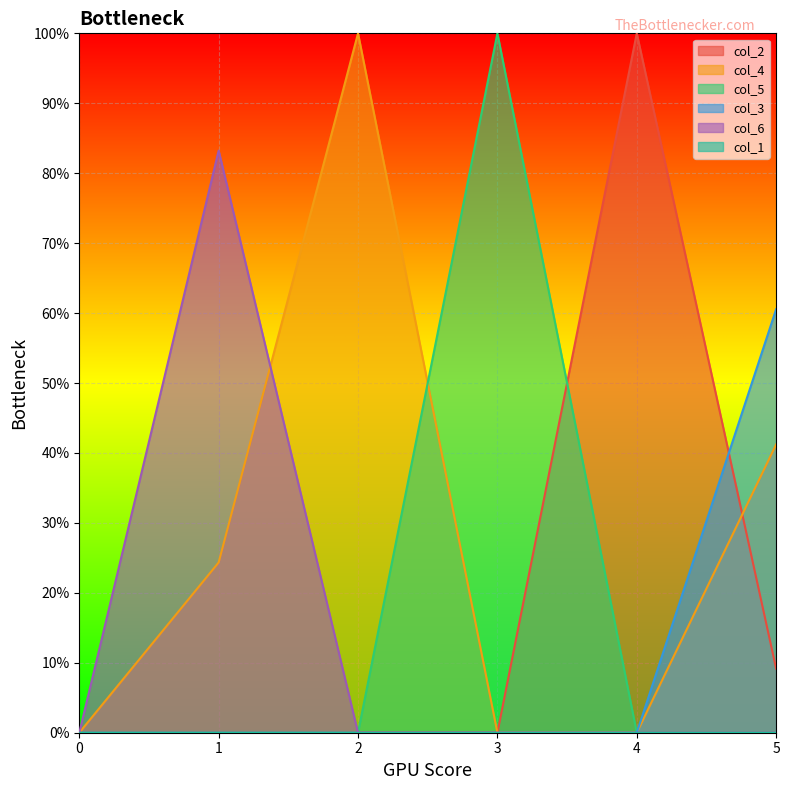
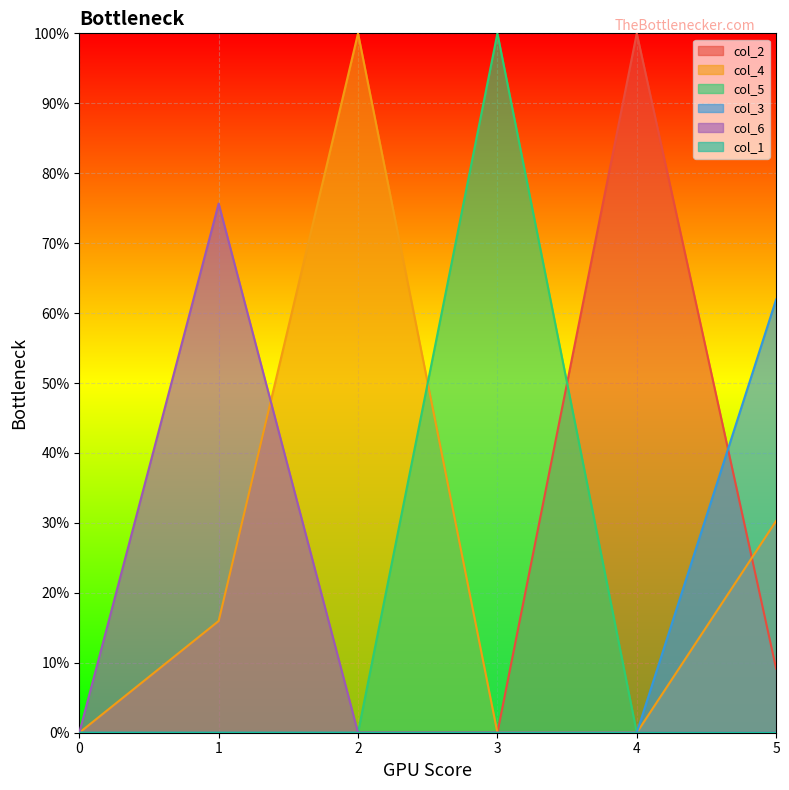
col_4, 1: 24% -> 16%
col_6, 1: 83% -> 76%
col_4, 5: 41% -> 30%
col_3, 5: 61% -> 62%
